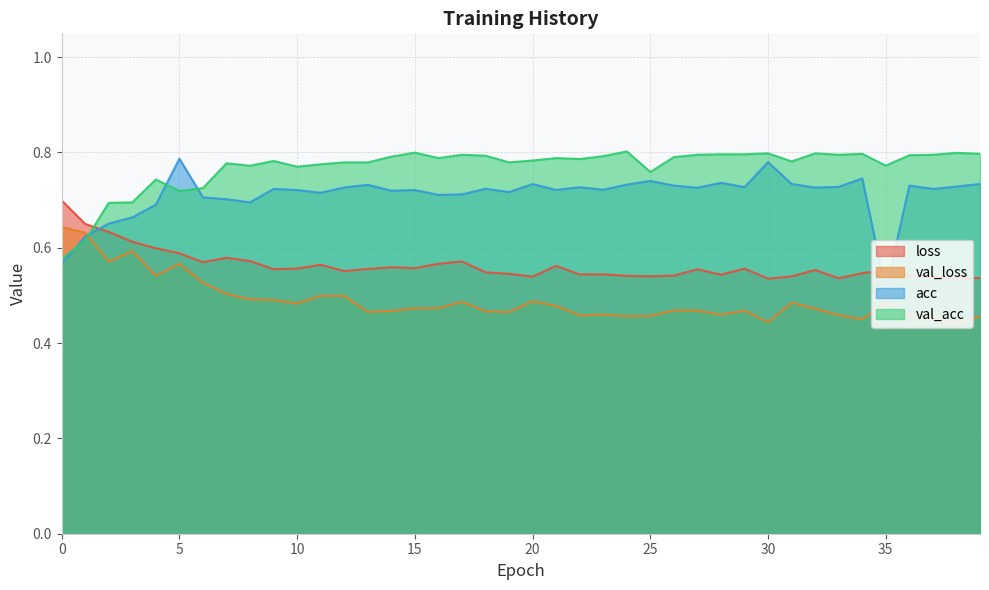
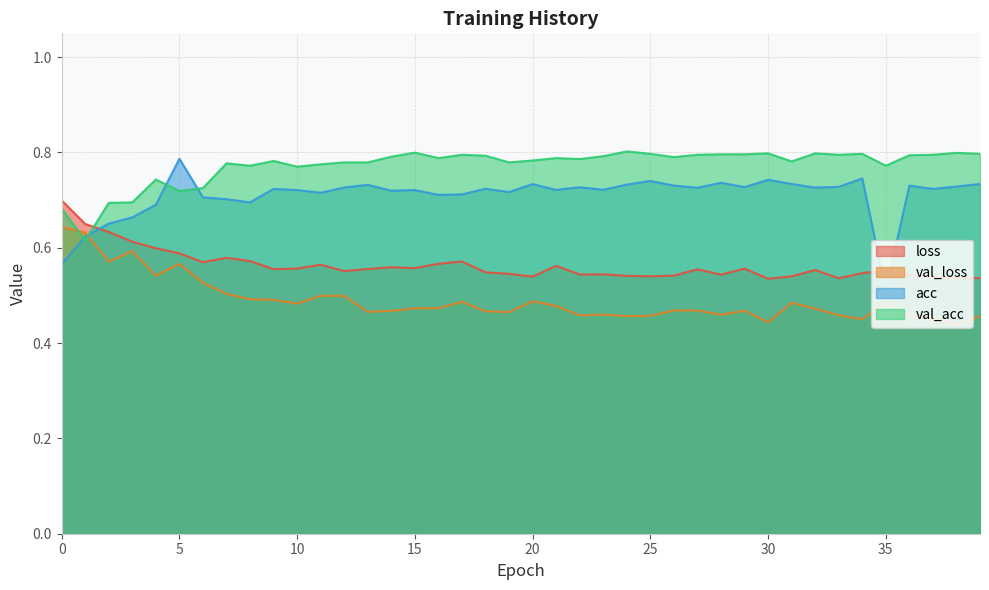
val_acc, 0: 0.58 -> 0.68
val_acc, 25: 0.76 -> 0.80
acc, 30: 0.78 -> 0.74
